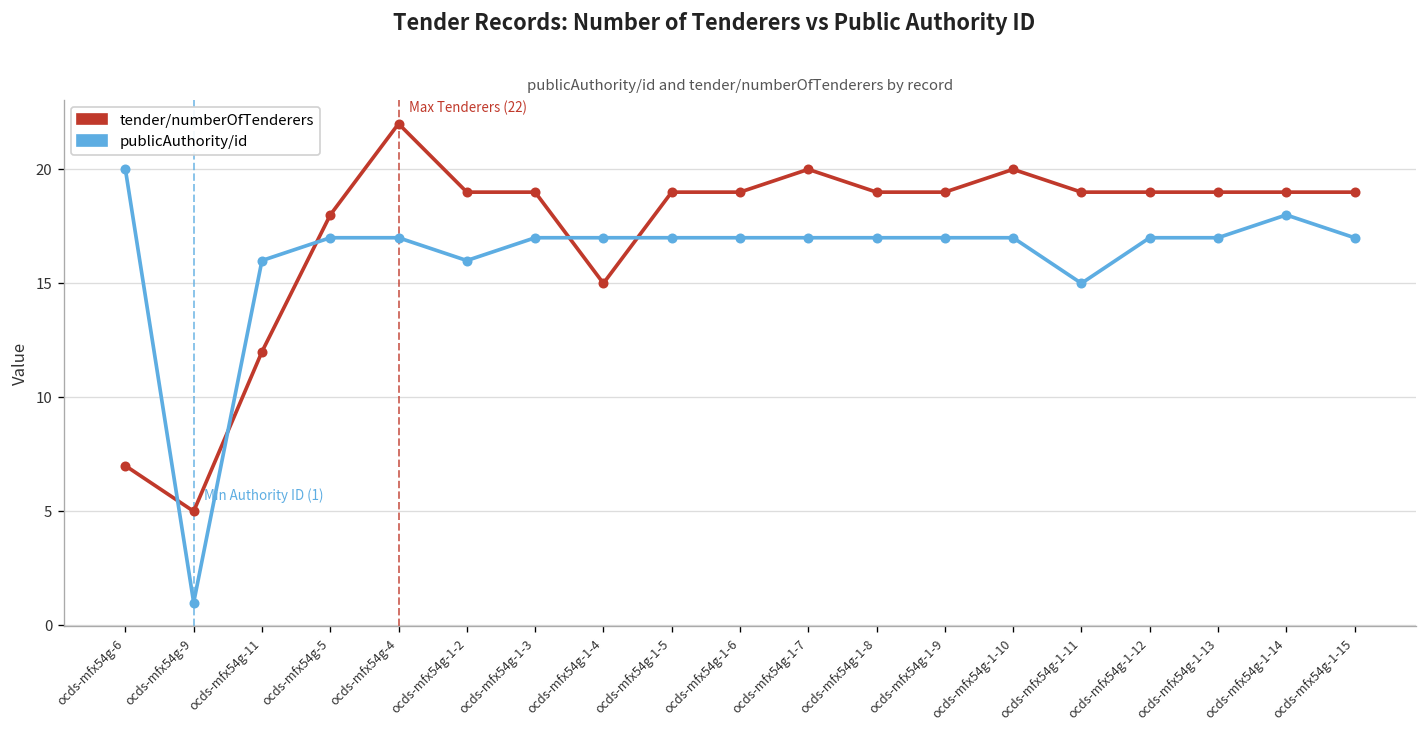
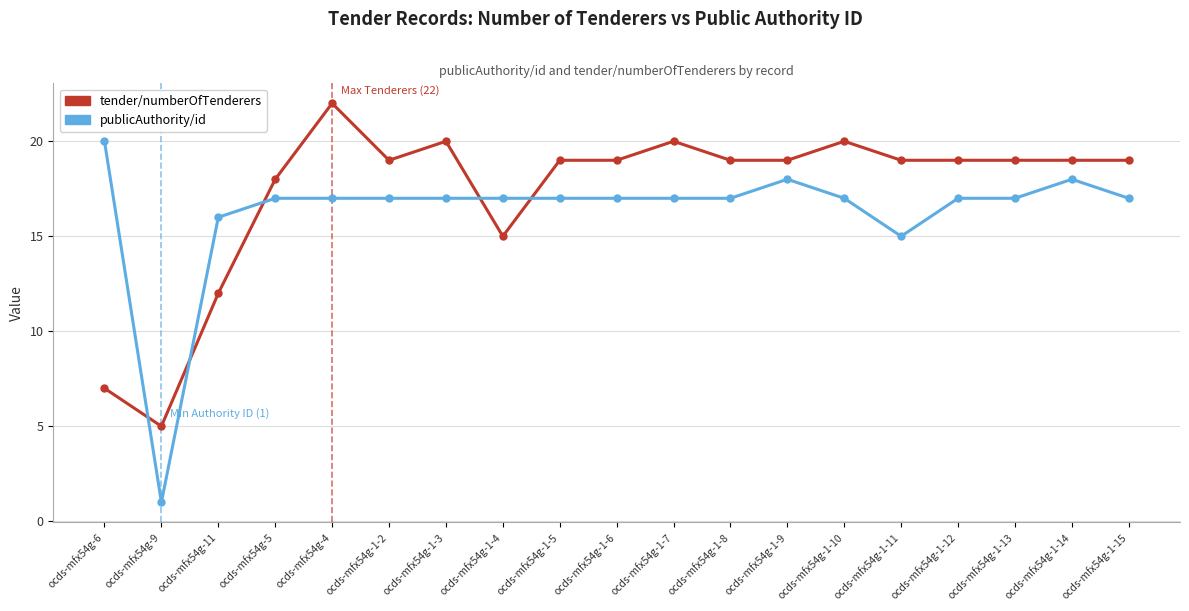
publicAuthority/id, ocds-mfx54g-1-2: 16 -> 17
tender/numberOfTenderers, ocds-mfx54g-1-3: 19 -> 20
publicAuthority/id, ocds-mfx54g-1-9: 17 -> 18
